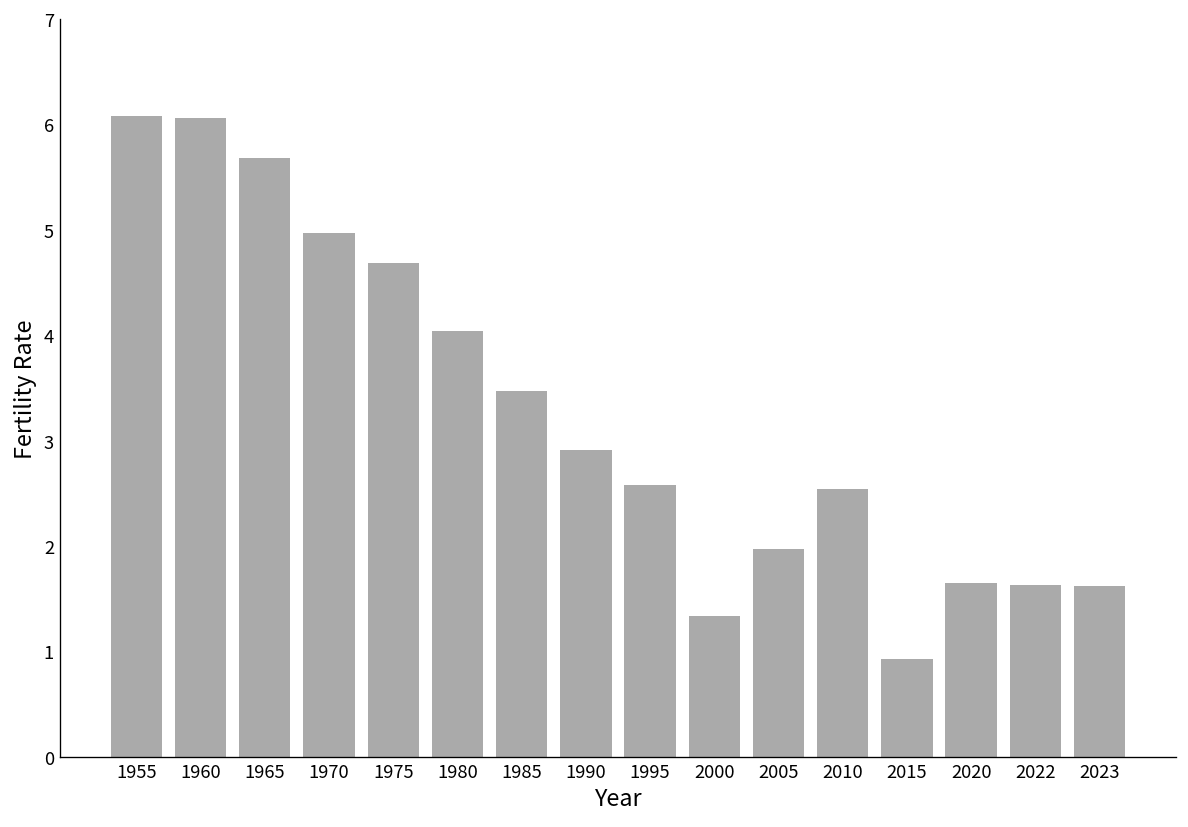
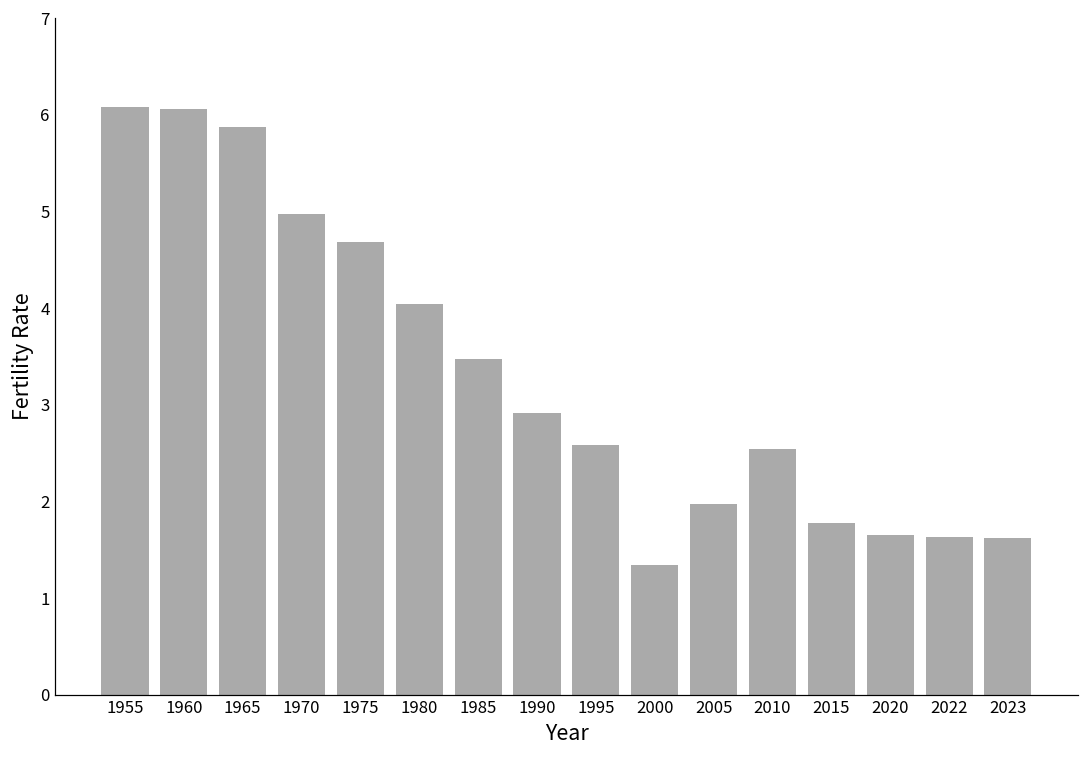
1965: 5.7 -> 5.9
2015: 0.9 -> 1.8
